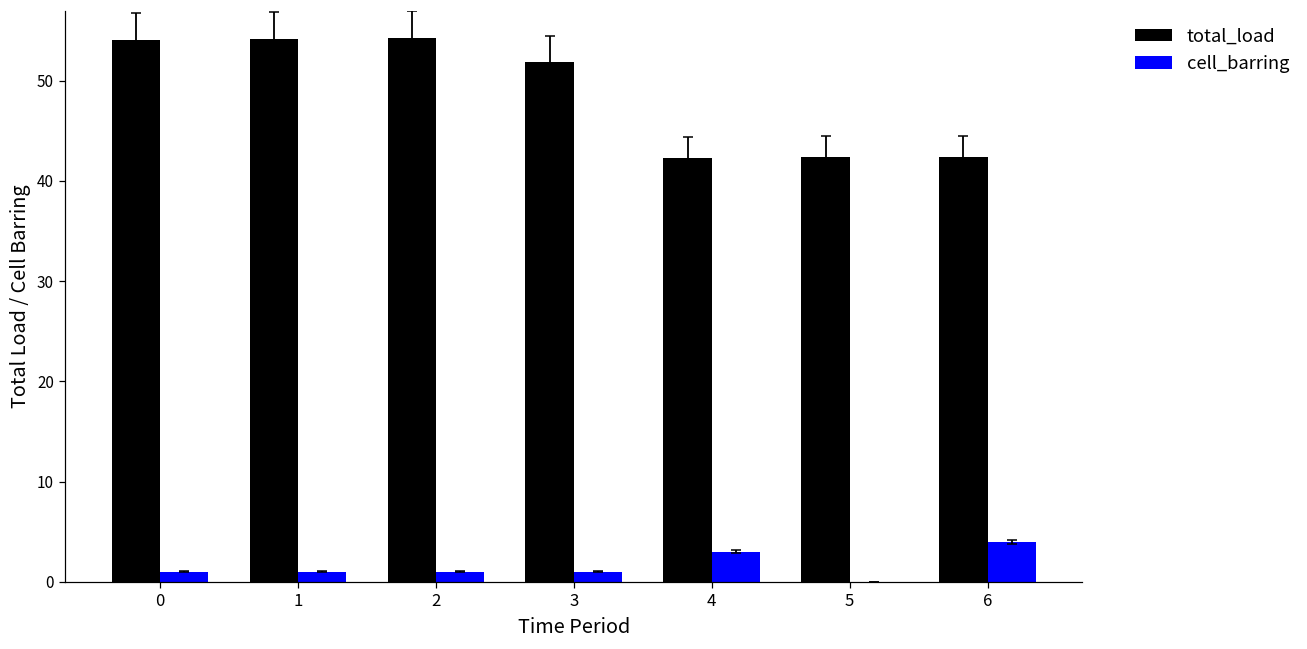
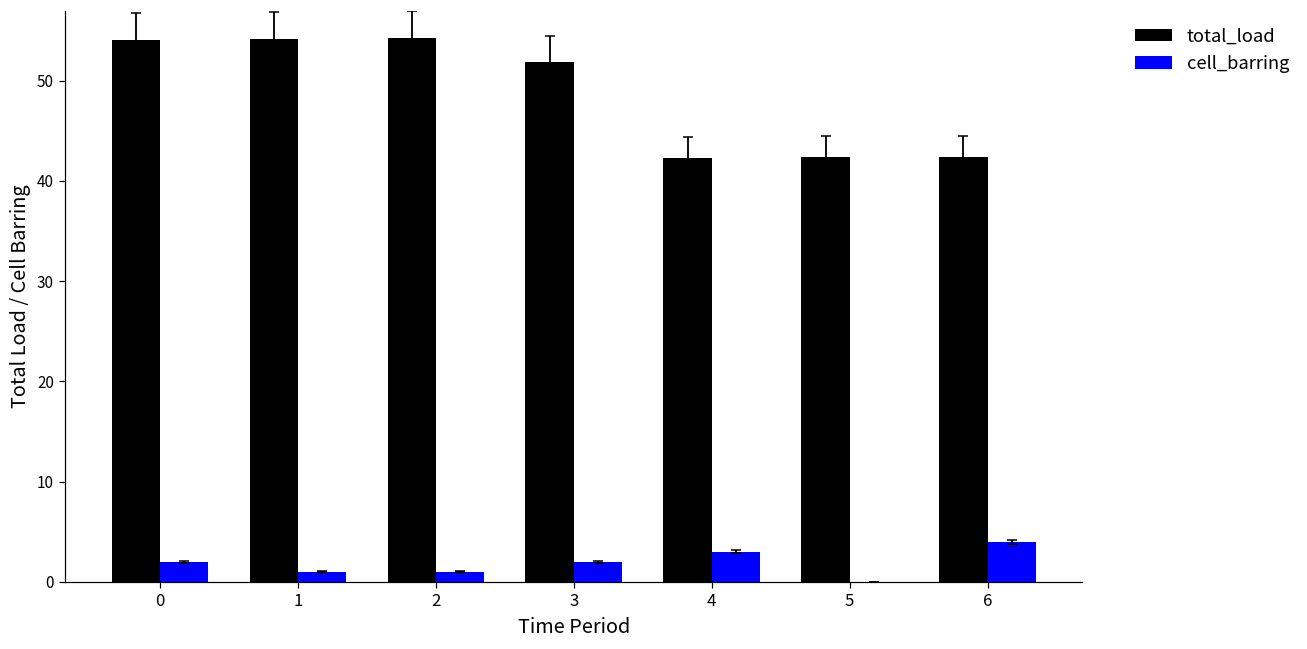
cell_barring, 0: 1 -> 2
cell_barring, 3: 1 -> 2
